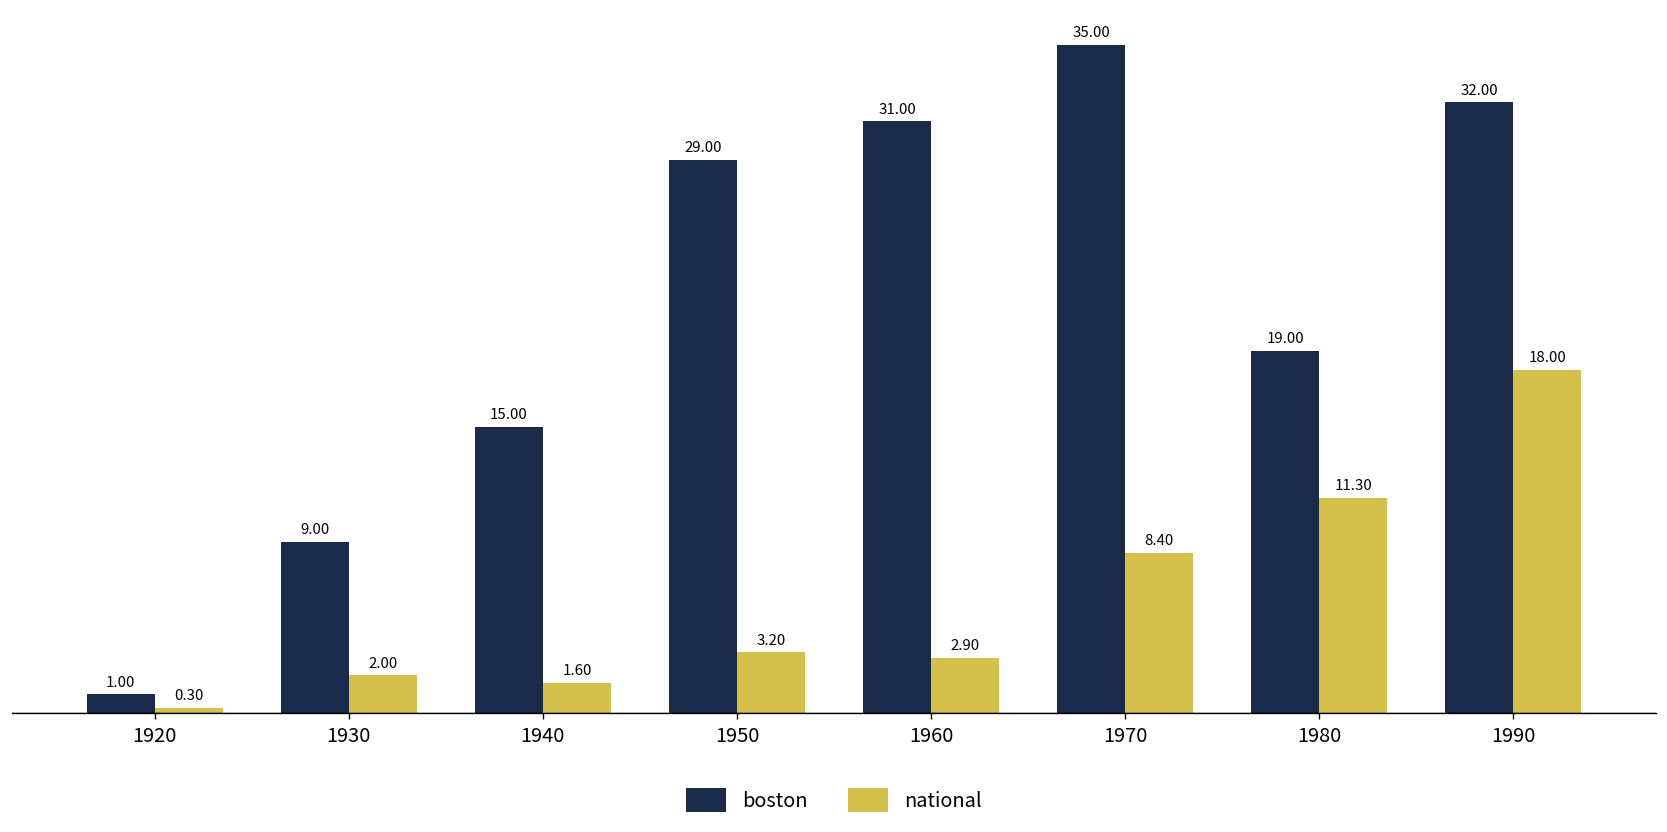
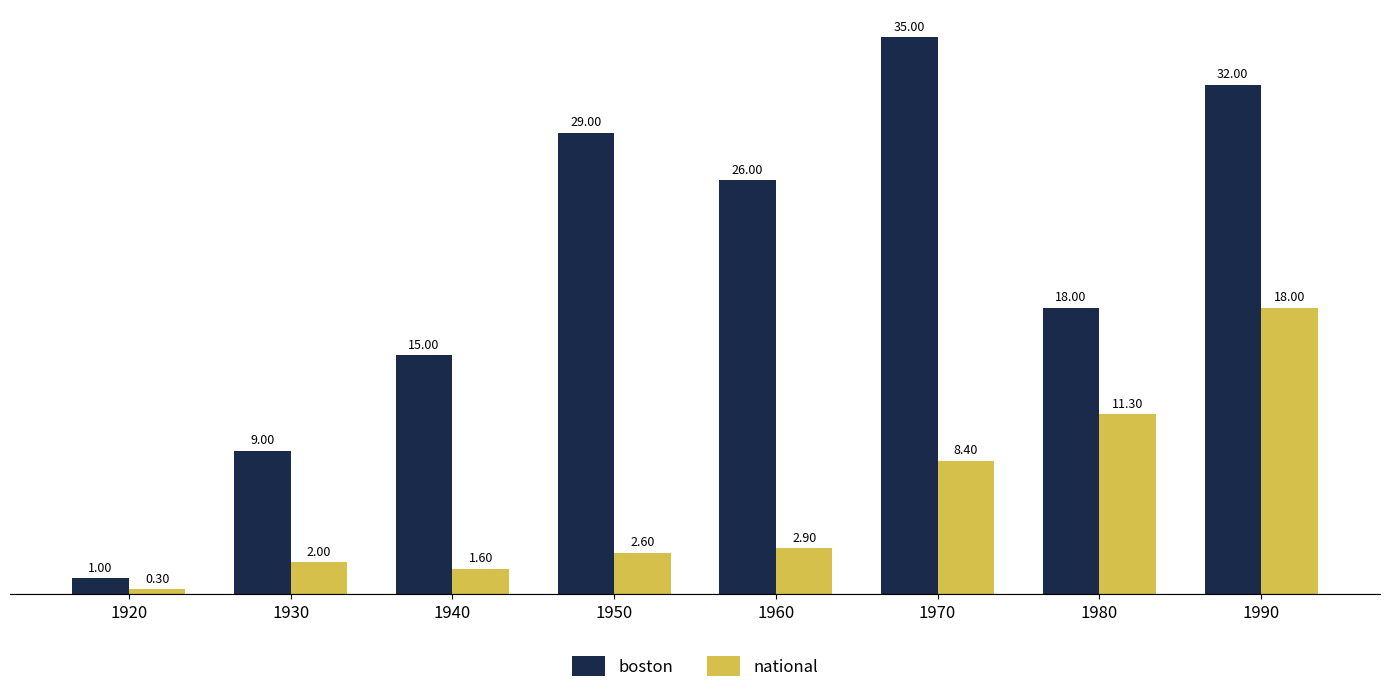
national, 1950: 3.20 -> 2.60
boston, 1960: 31.00 -> 26.00
boston, 1980: 19.00 -> 18.00
